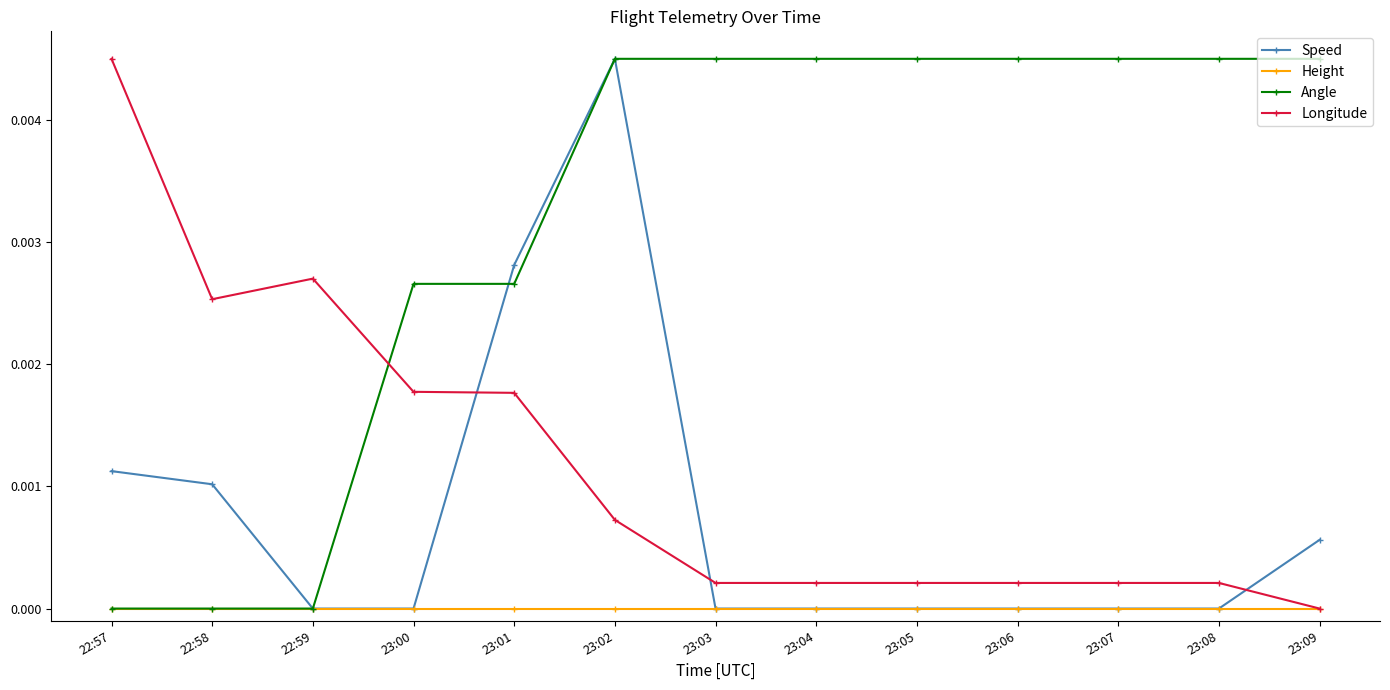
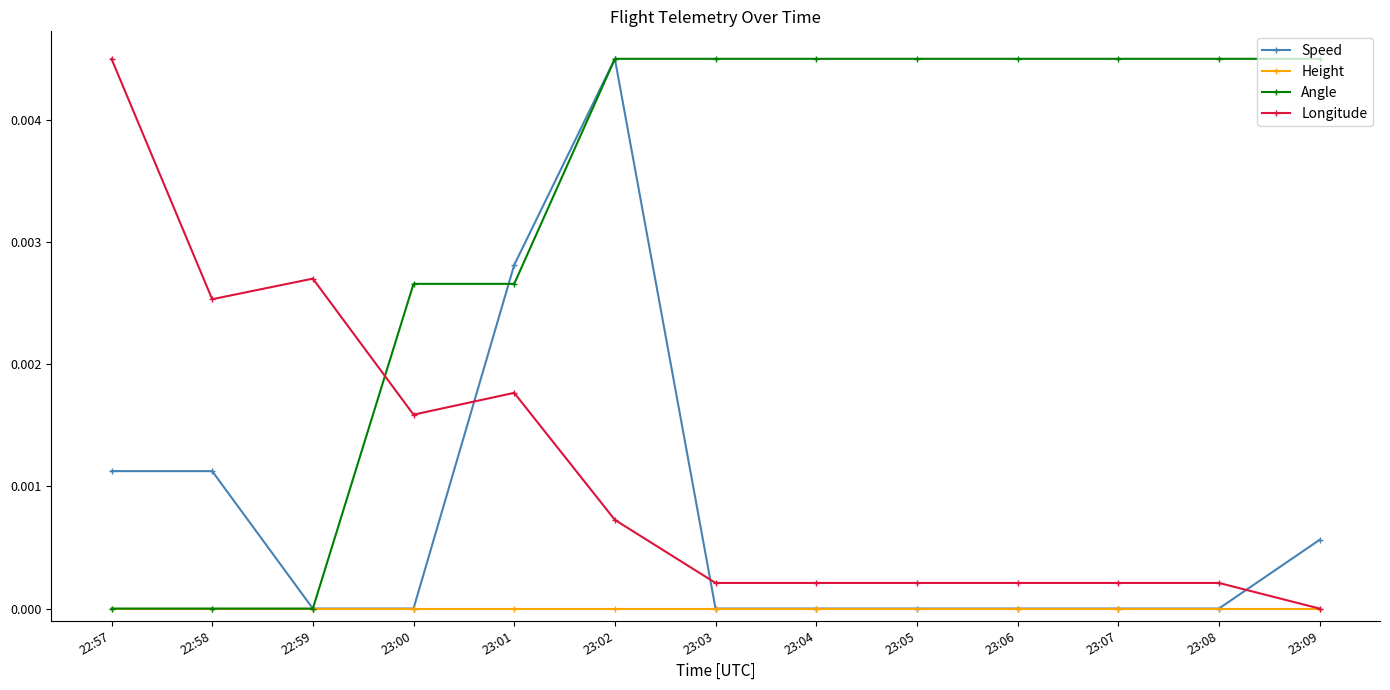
Speed, 22:58: 0.00102 -> 0.00113
Longitude, 23:00: 0.00177 -> 0.00159
